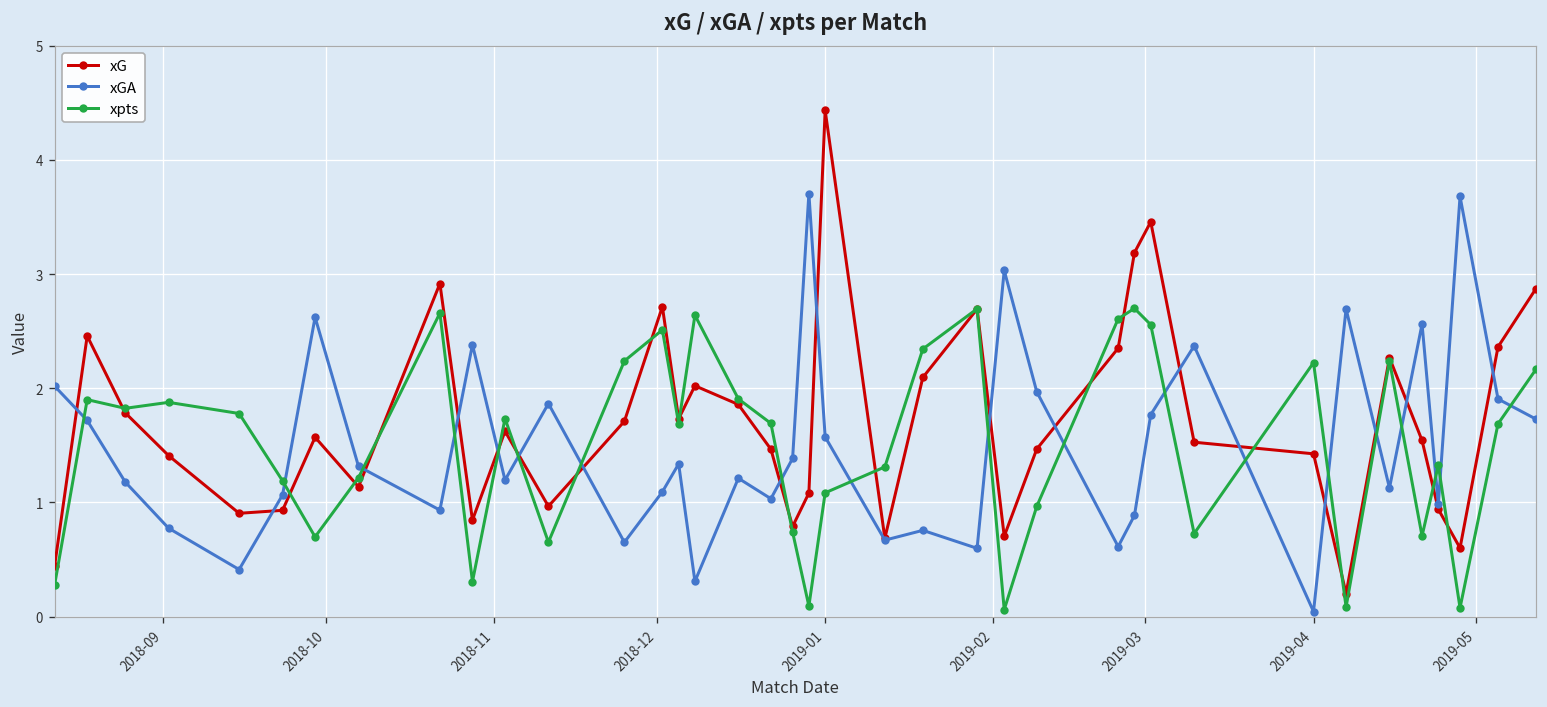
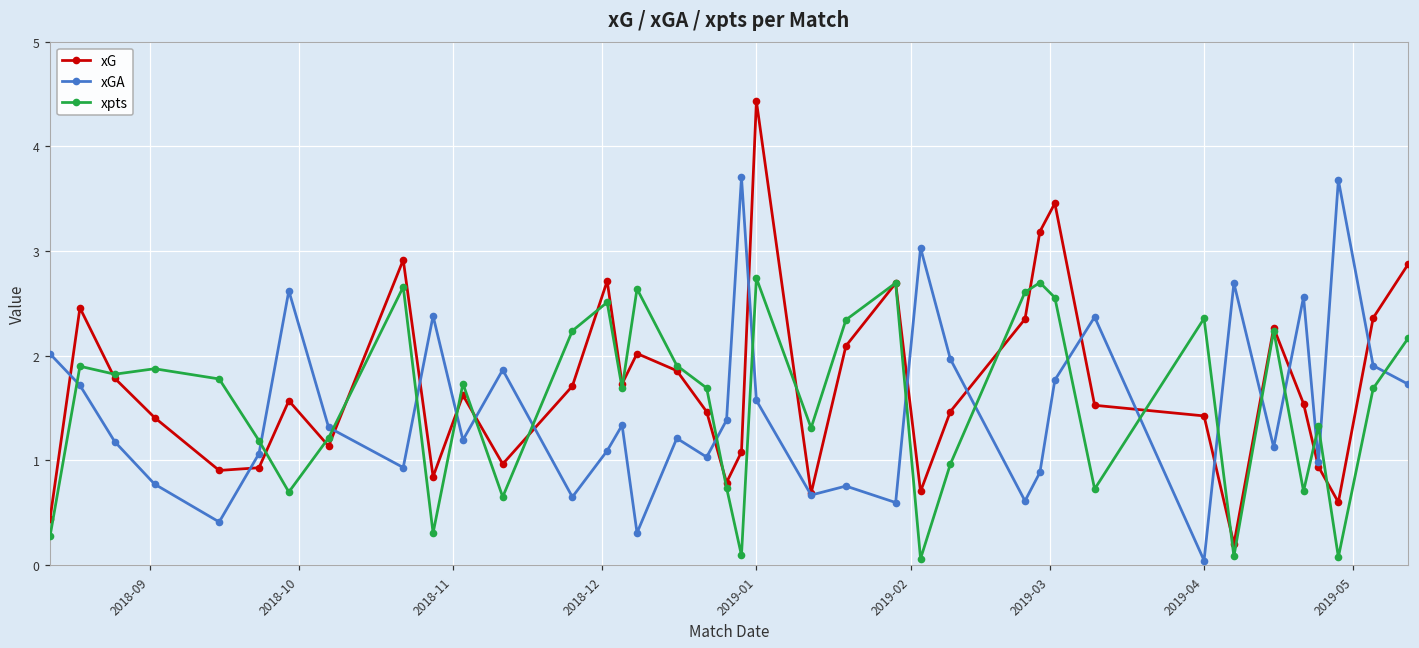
xpts, 2019-01: 1.1 -> 2.7
xpts, 2019-04: 2.2 -> 2.4
